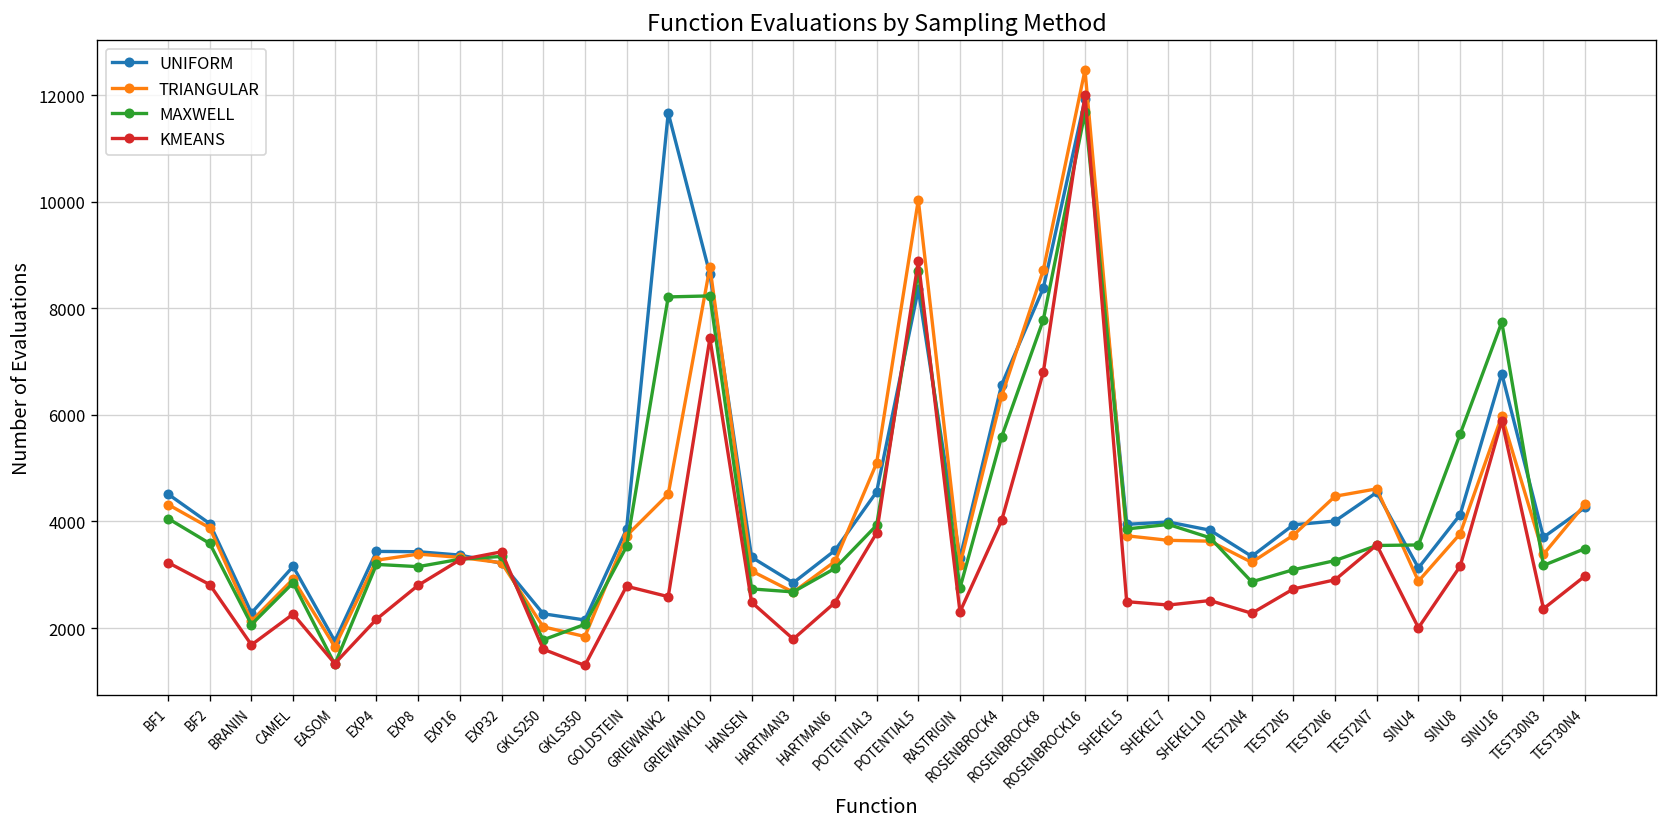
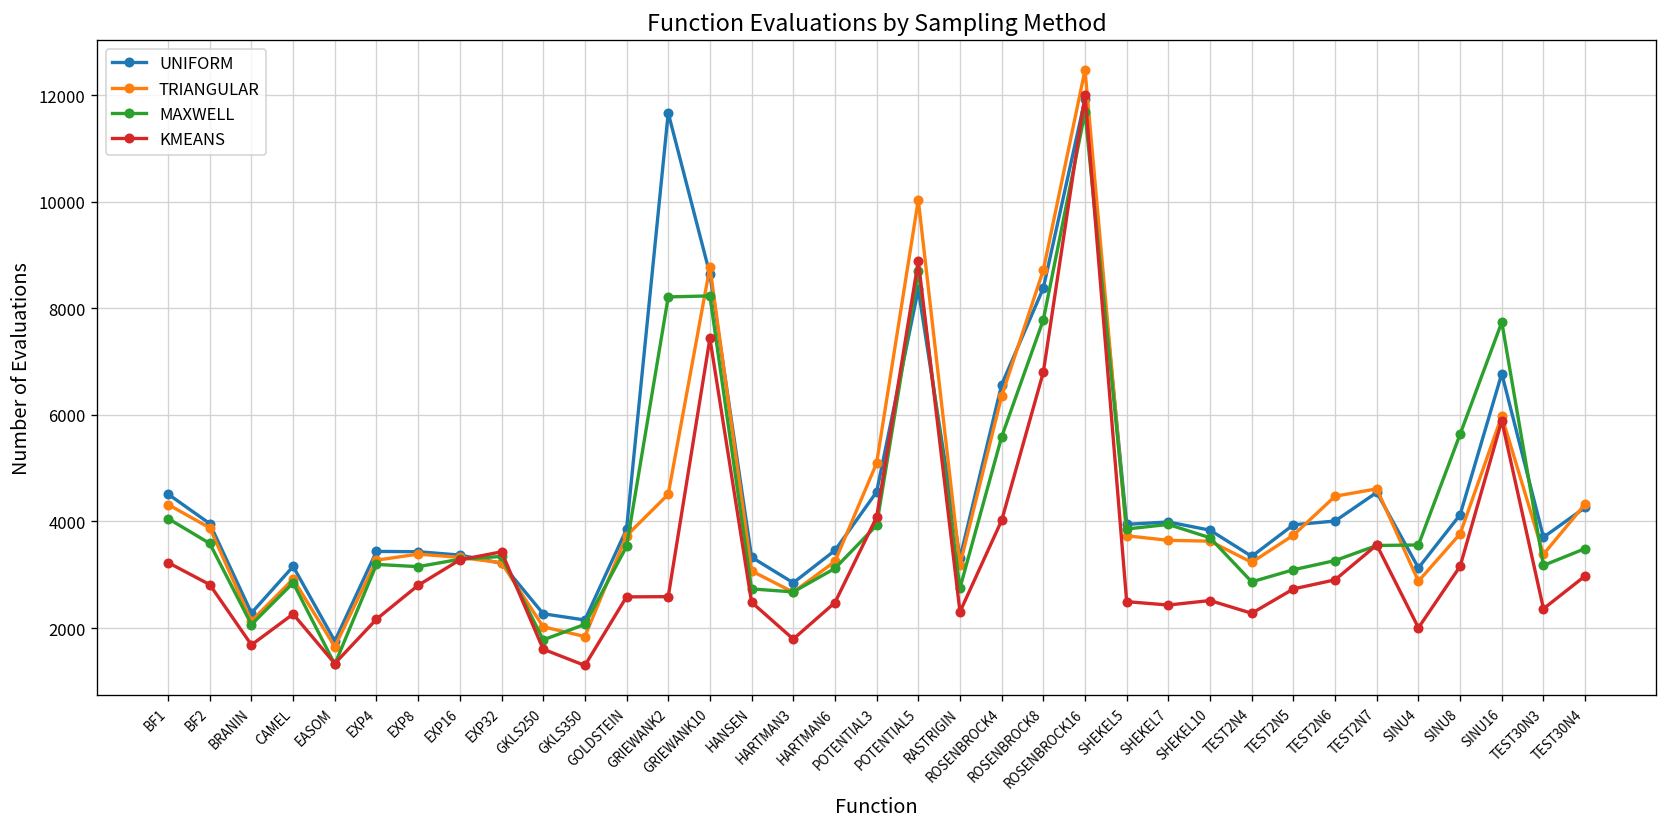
KMEANS, GOLDSTEIN: 2800 -> 2600
KMEANS, POTENTIAL3: 3800 -> 4100
